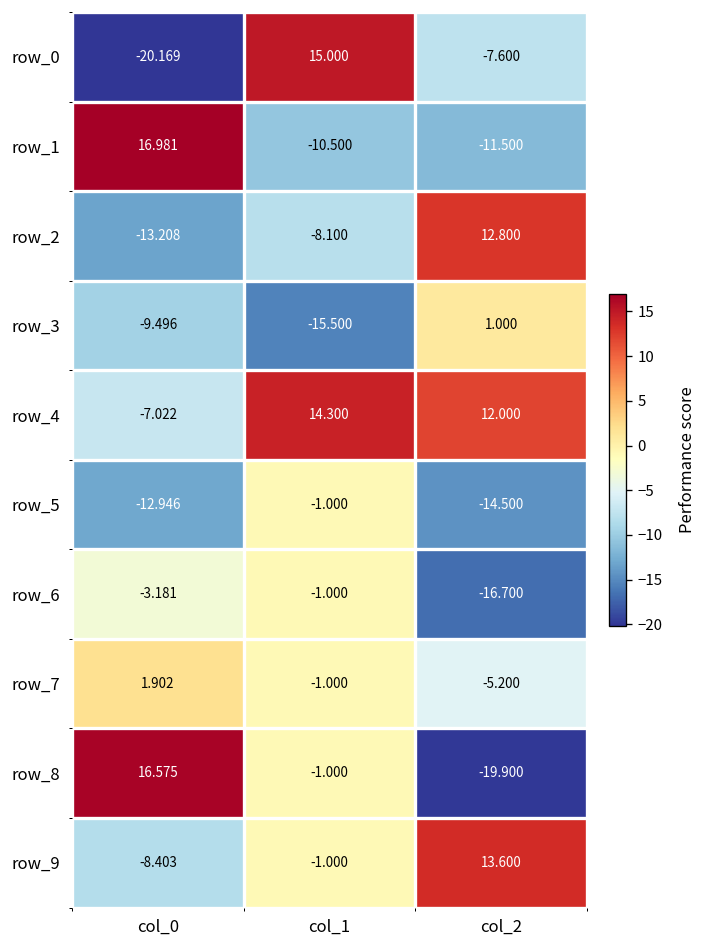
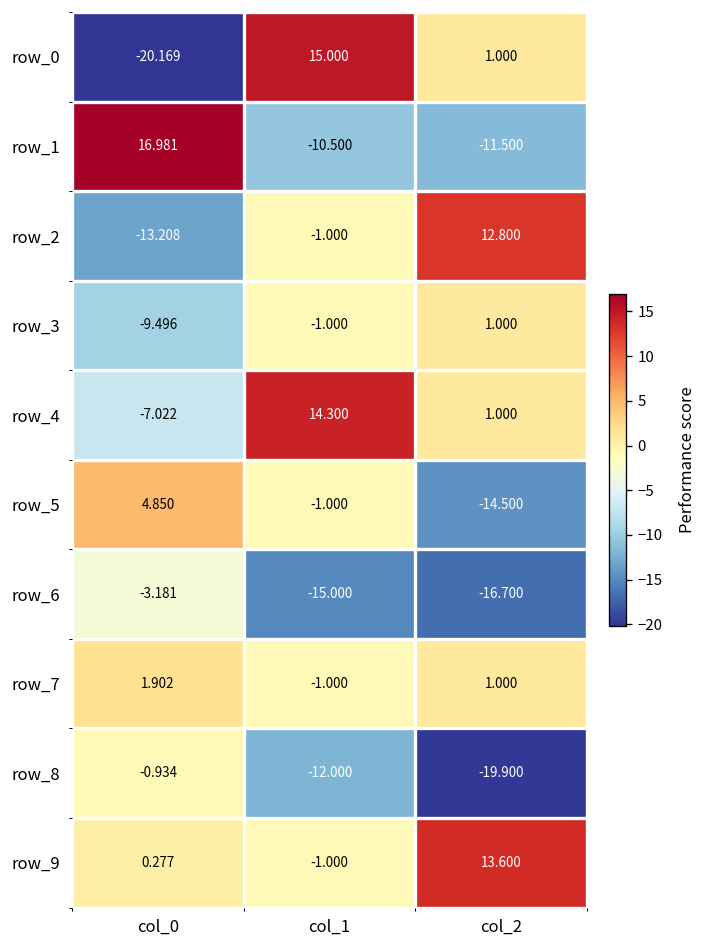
row_0, col_2: -7.600 -> 1.000
row_2, col_1: -8.100 -> -1.000
row_3, col_1: -15.500 -> -1.000
row_4, col_2: 12.000 -> 1.000
row_5, col_0: -12.946 -> 4.850
row_6, col_1: -1.000 -> -15.000
row_7, col_2: -5.200 -> 1.000
row_8, col_0: 16.575 -> -0.934
row_8, col_1: -1.000 -> -12.000
row_9, col_0: -8.403 -> 0.277
